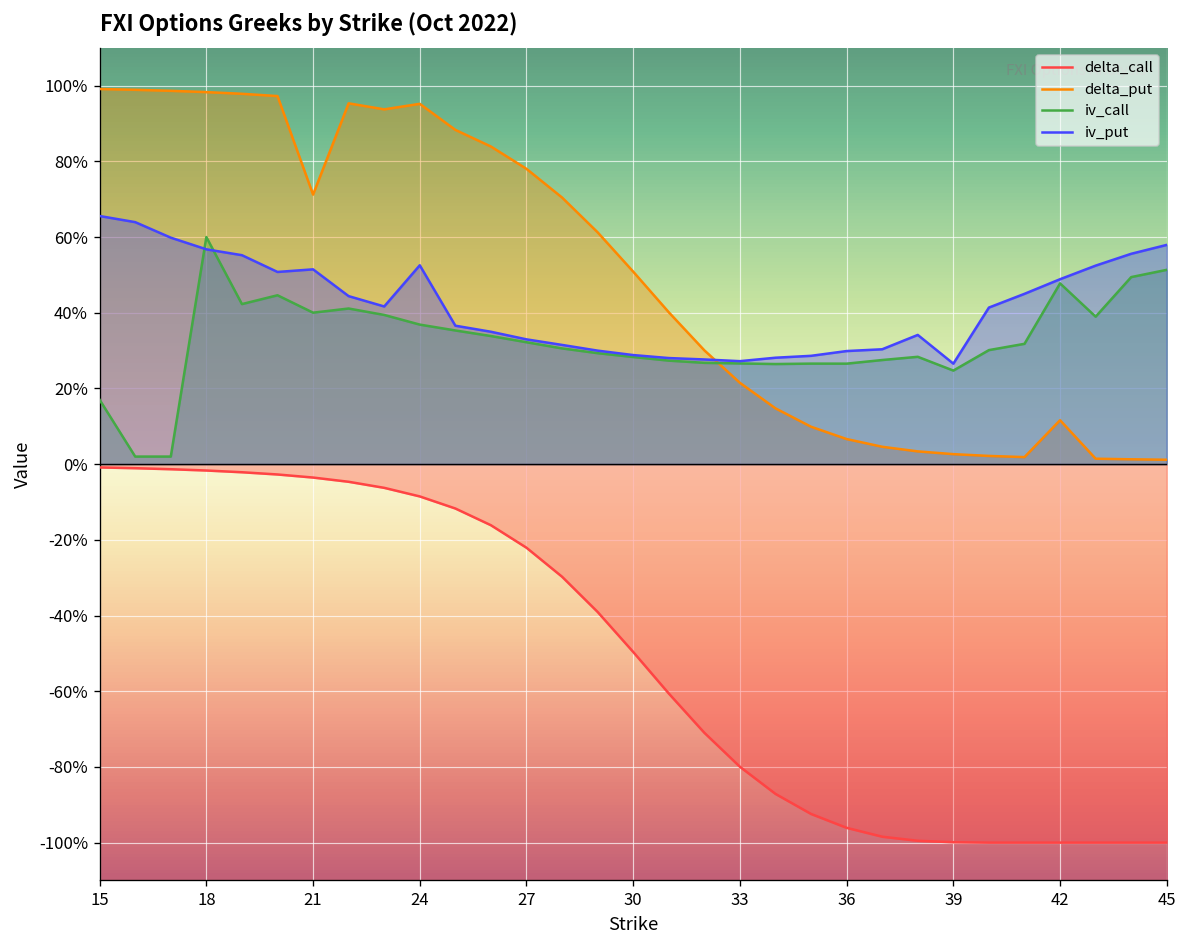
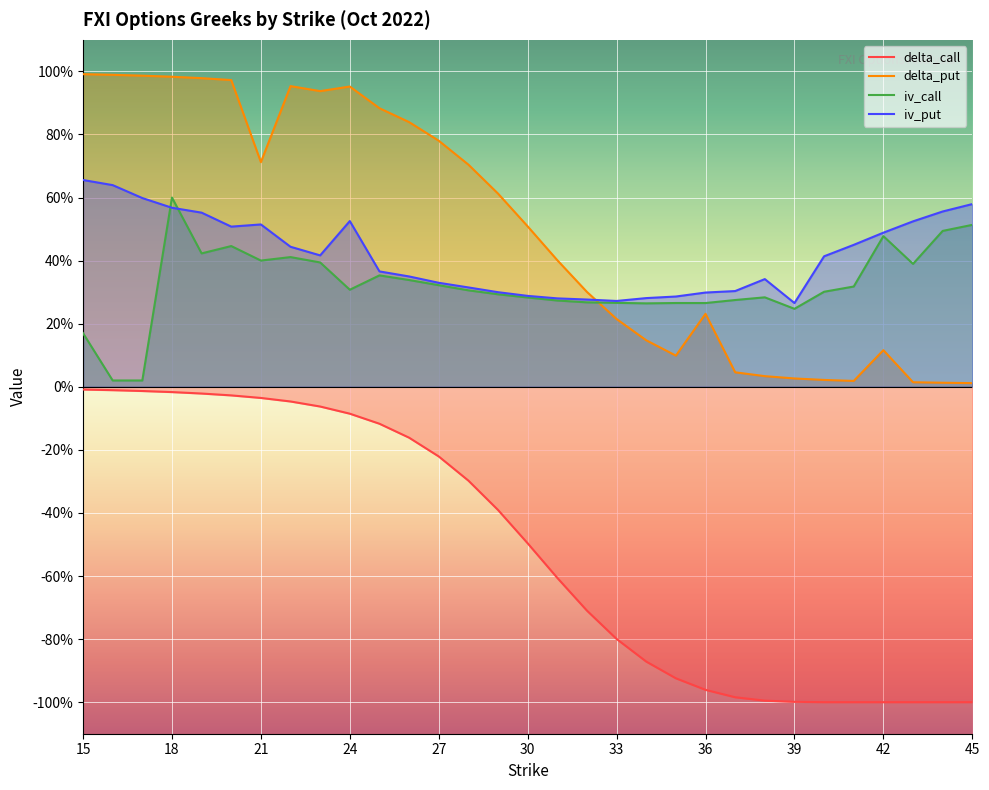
iv_call, 24: 37% -> 31%
delta_put, 36: 7% -> 23%
